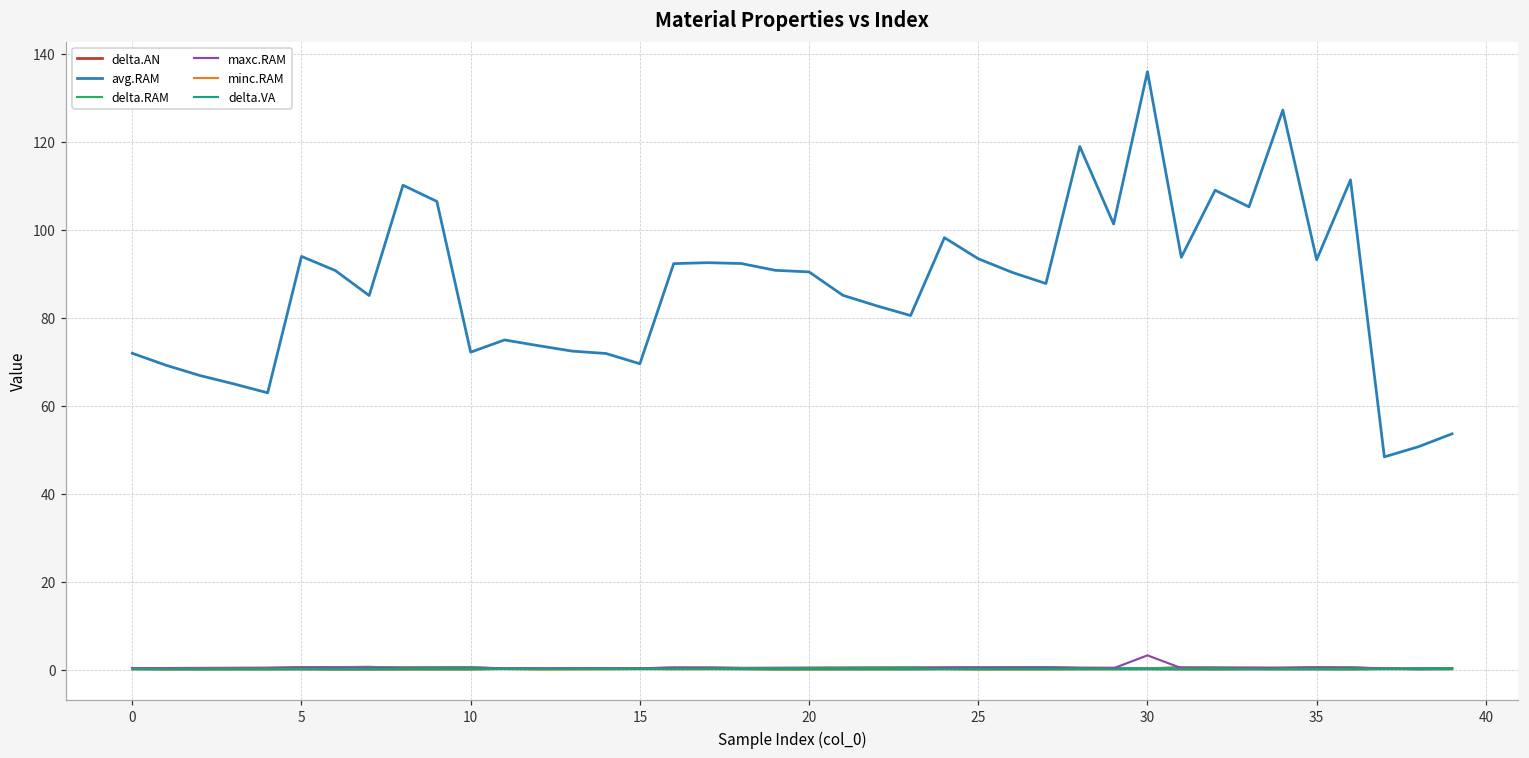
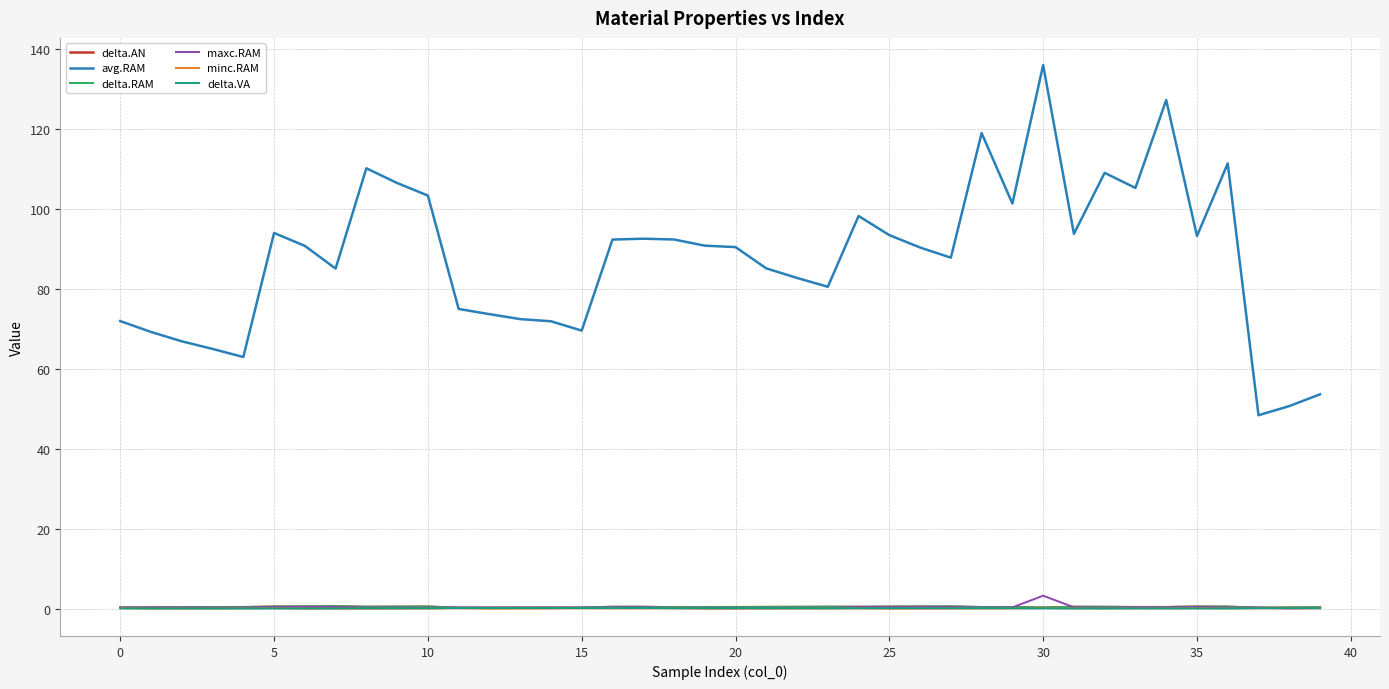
avg.RAM, 10: 72 -> 103
